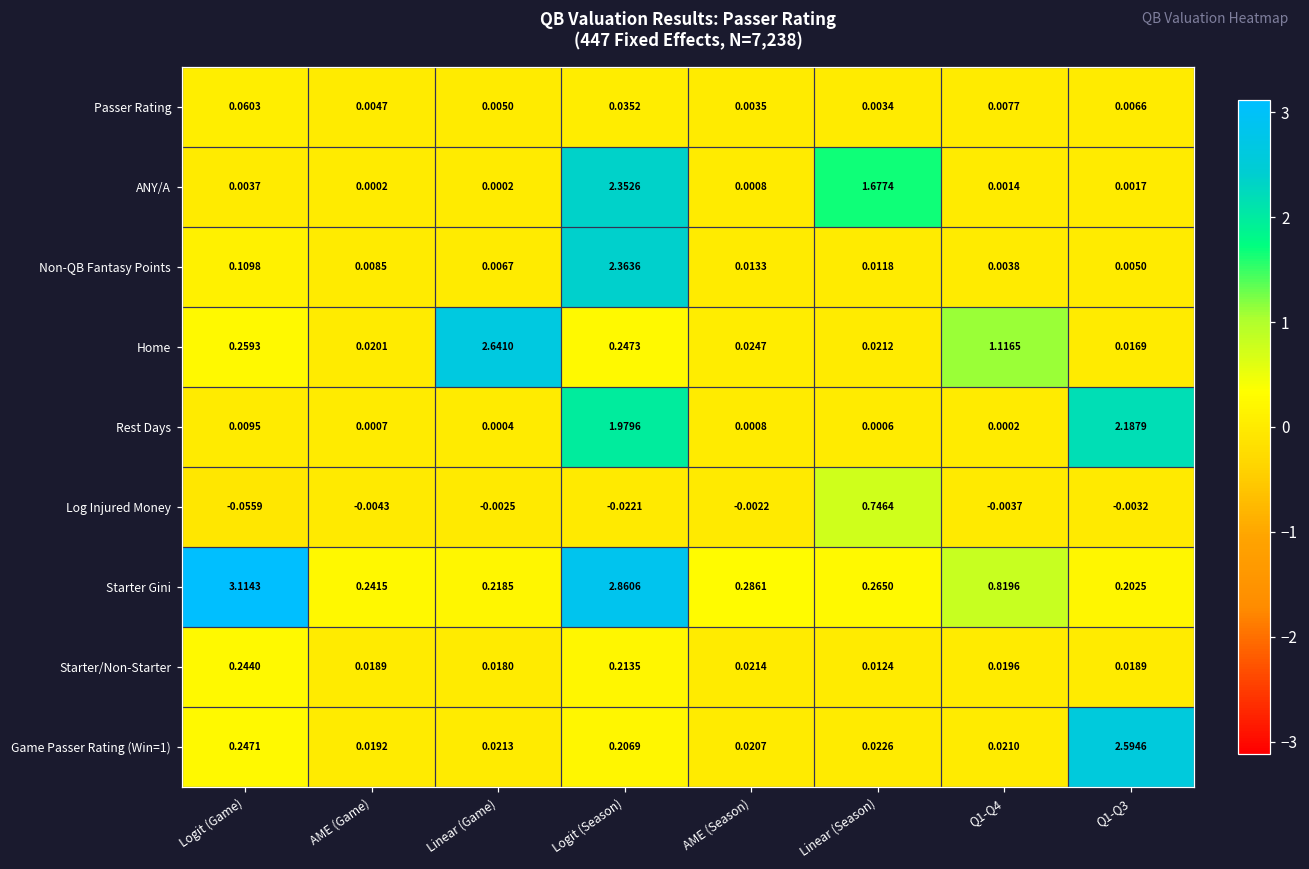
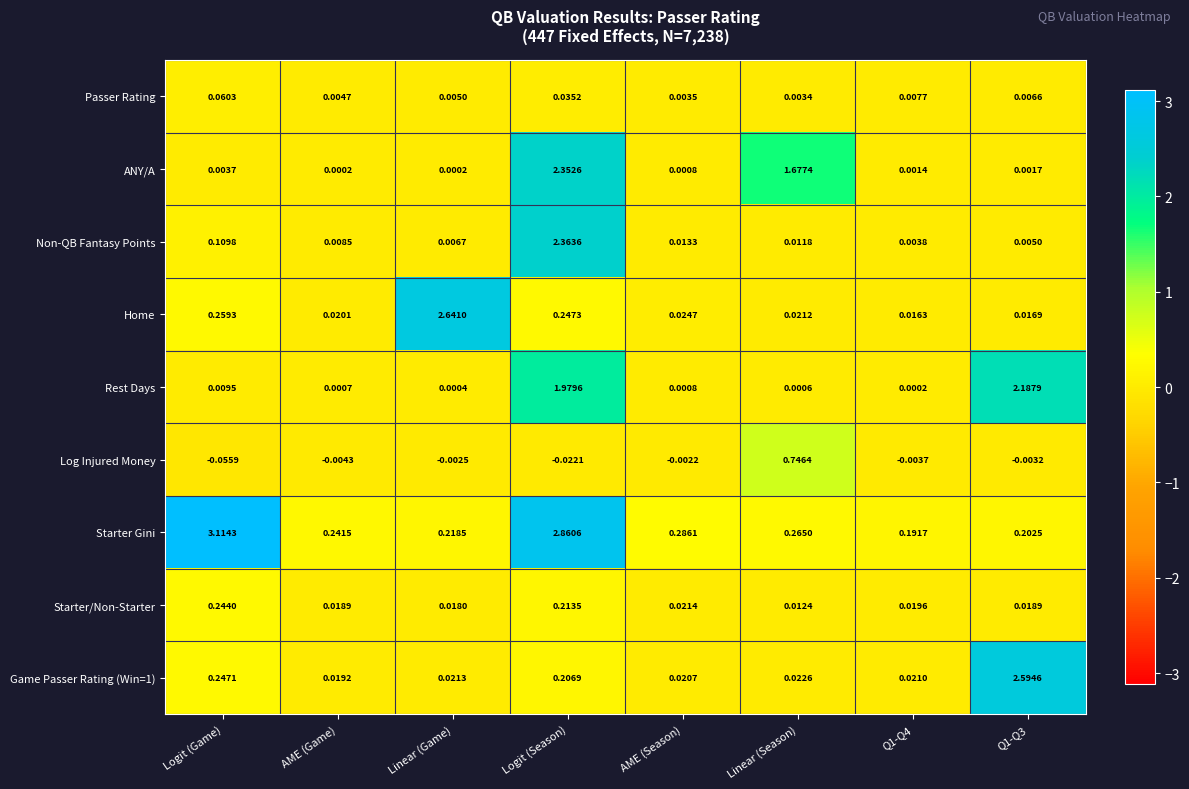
Home, Q1-Q4: 1.1165 -> 0.0163
Starter Gini, Q1-Q4: 0.8196 -> 0.1917
